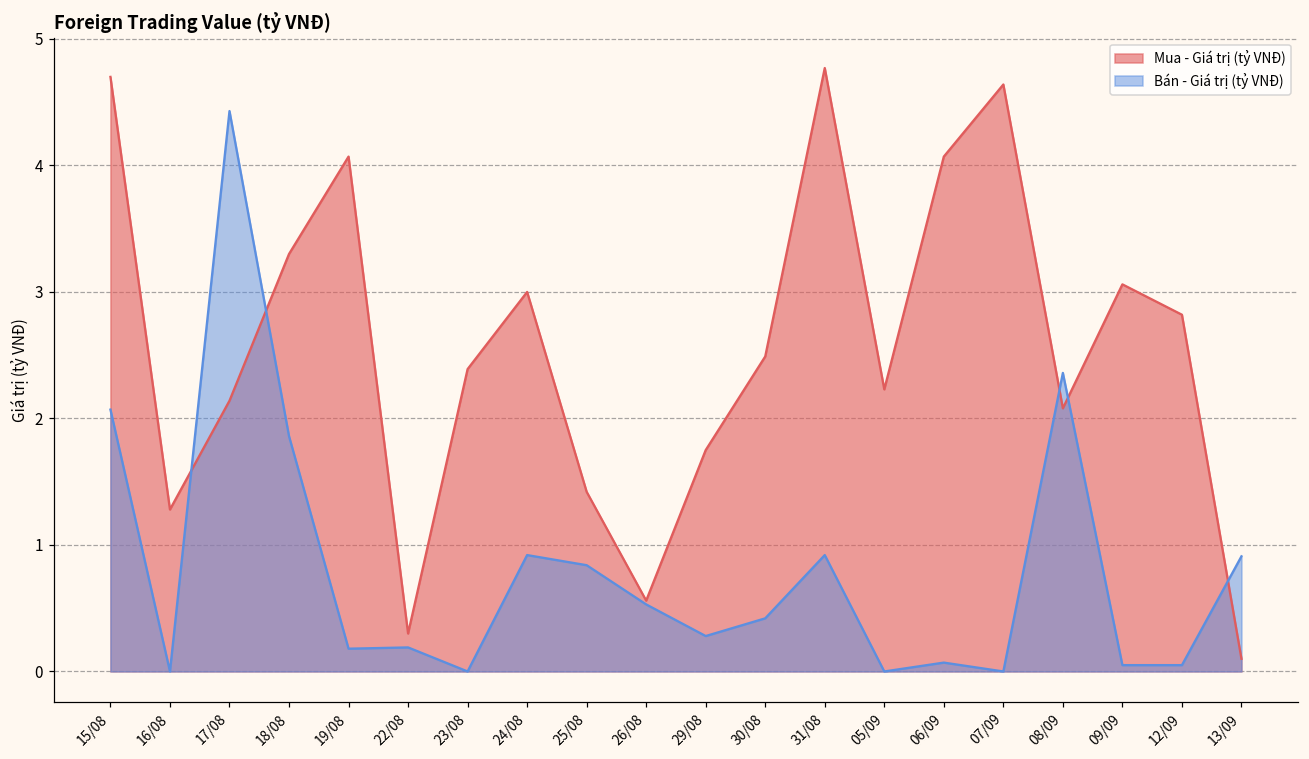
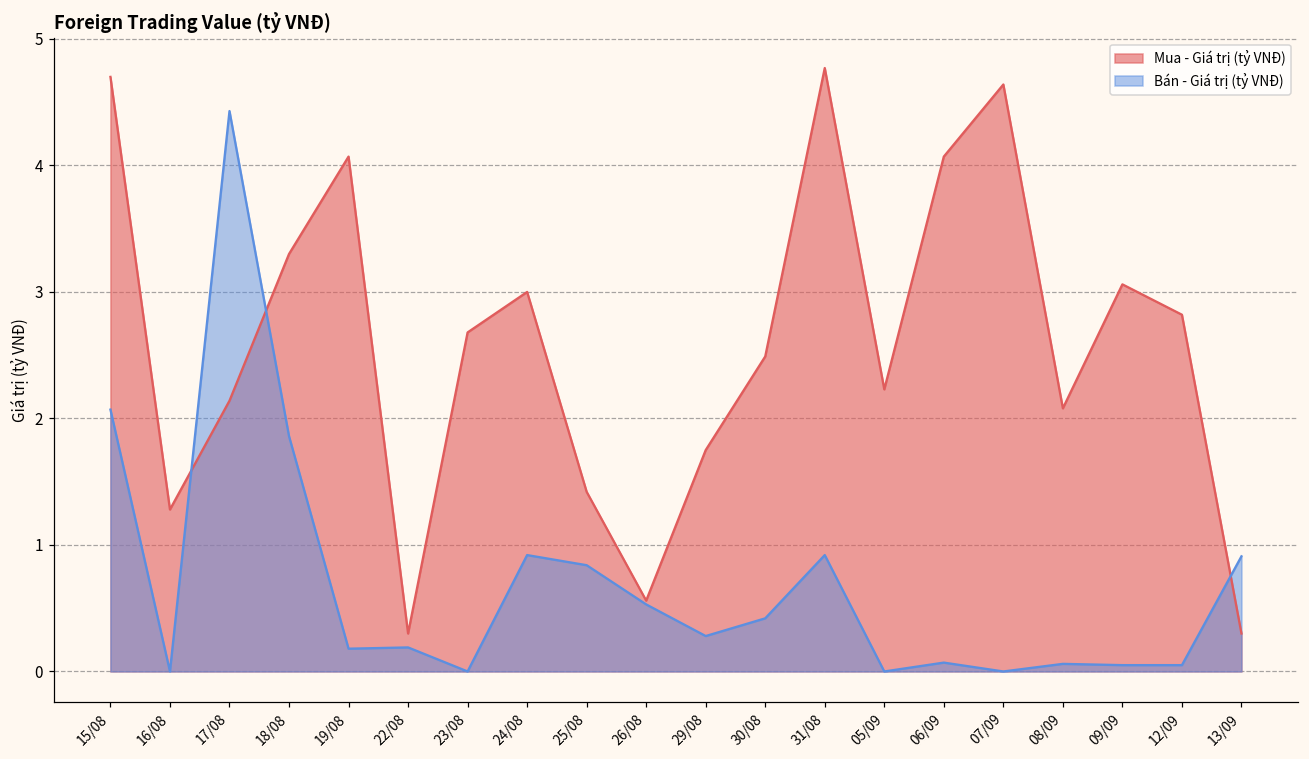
Mua - Giá trị (tỷ VNĐ), 23/08: 2.39 -> 2.68
Bán - Giá trị (tỷ VNĐ), 08/09: 2.36 -> 0.06
Mua - Giá trị (tỷ VNĐ), 13/09: 0.1 -> 0.3
